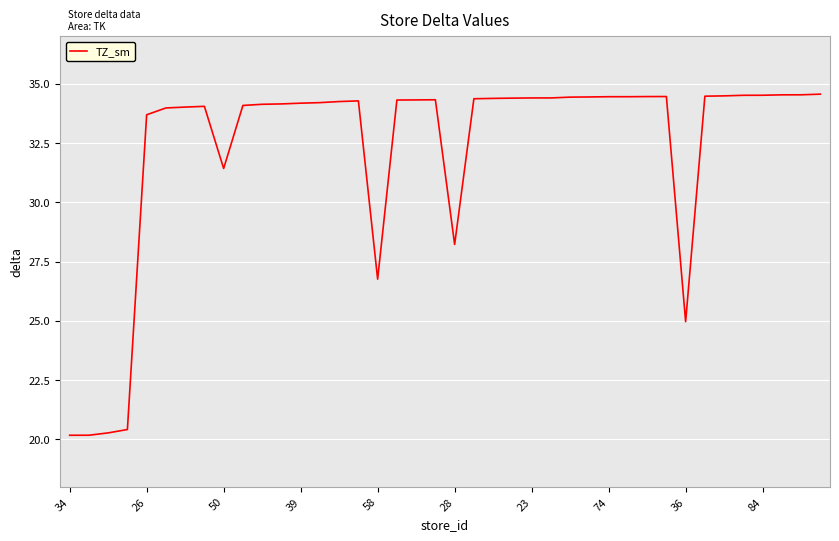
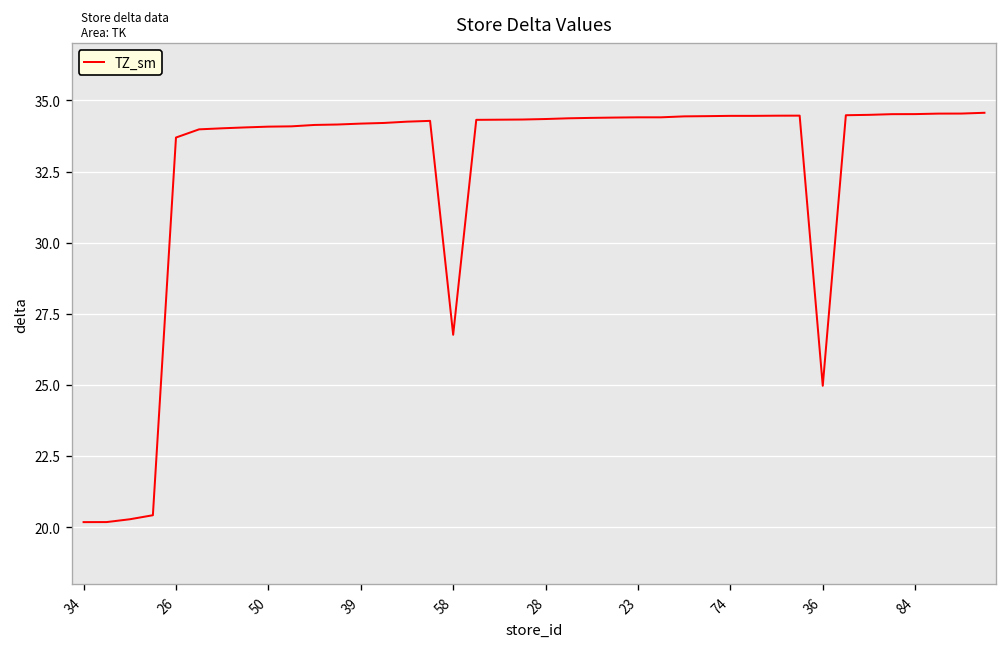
50: 31.4 -> 34.1
28: 28.2 -> 34.3
